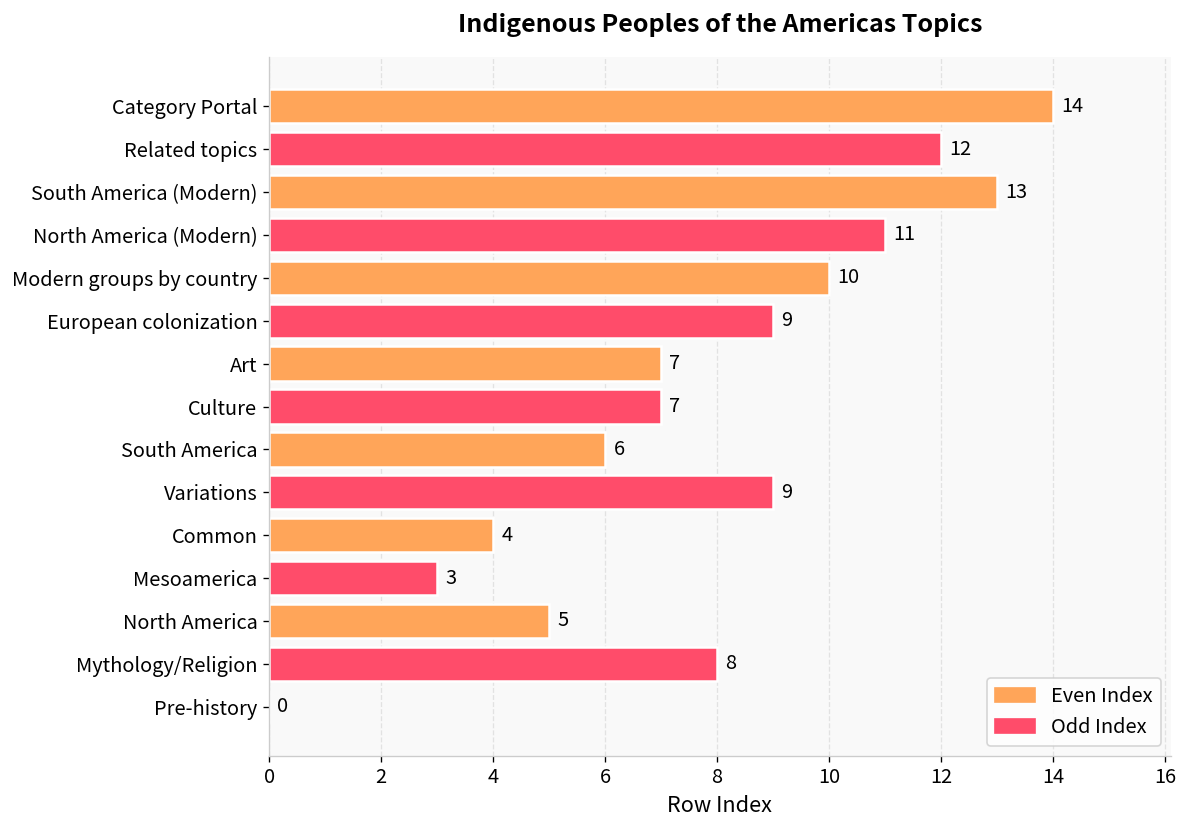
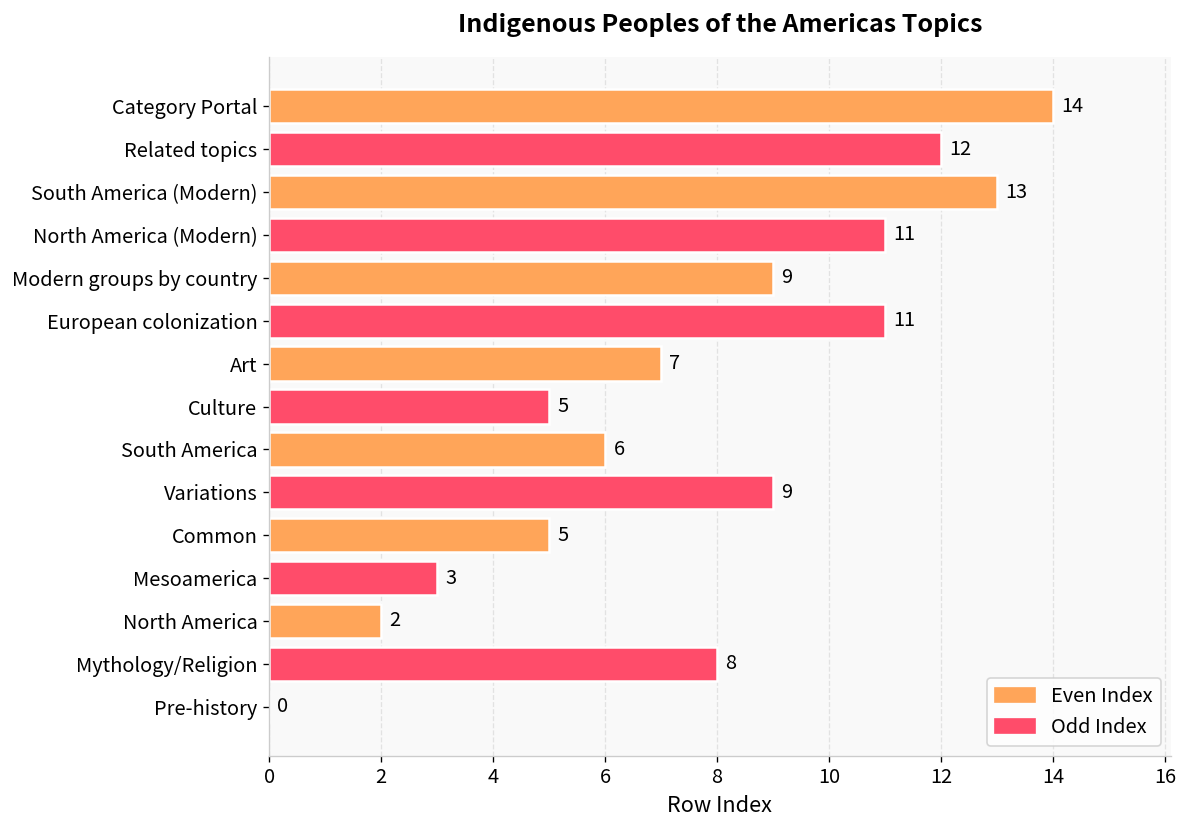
Modern groups by country: 10 -> 9
European colonization: 9 -> 11
Culture: 7 -> 5
Common: 4 -> 5
North America: 5 -> 2
